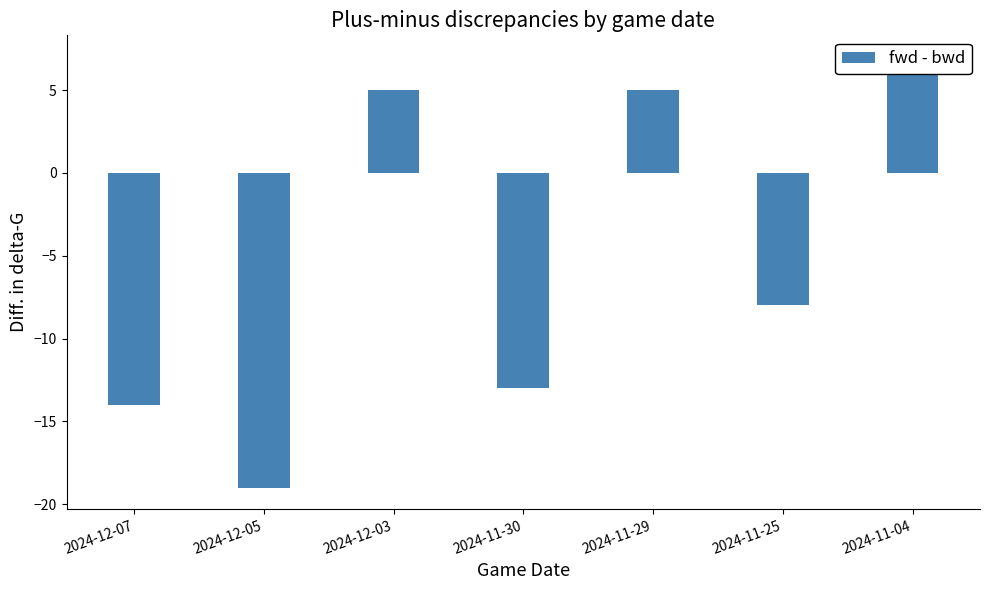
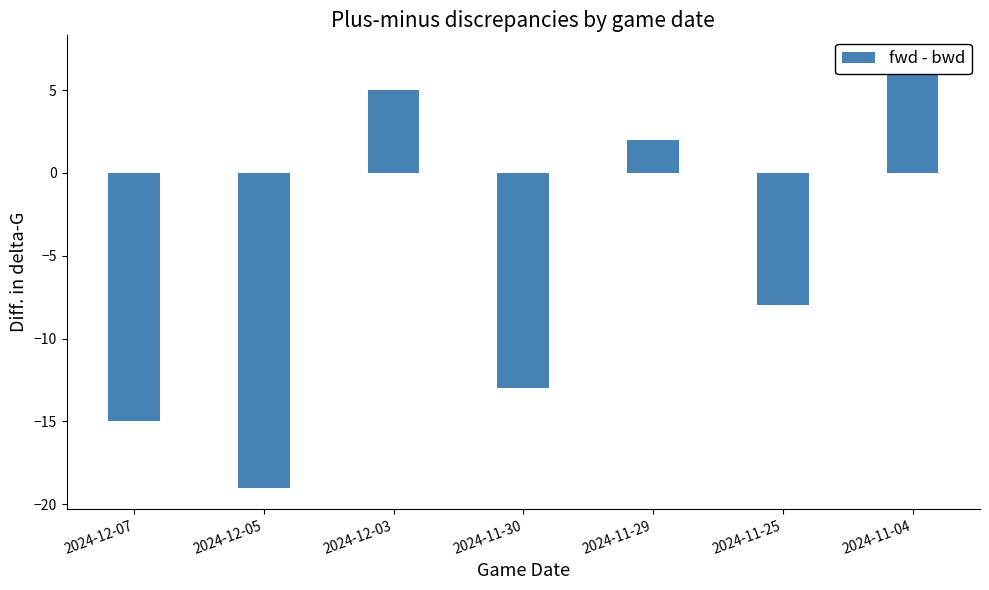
2024-12-07: -14 -> -15
2024-11-29: 5 -> 2
